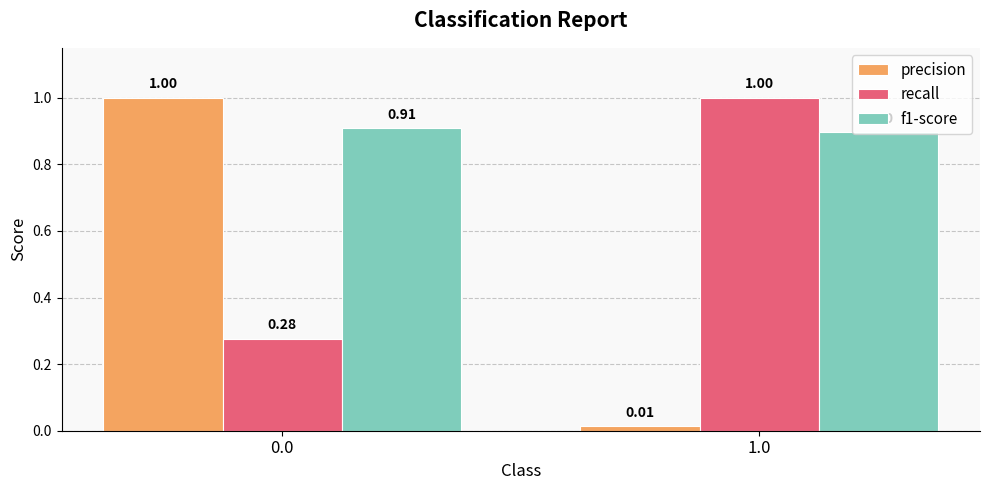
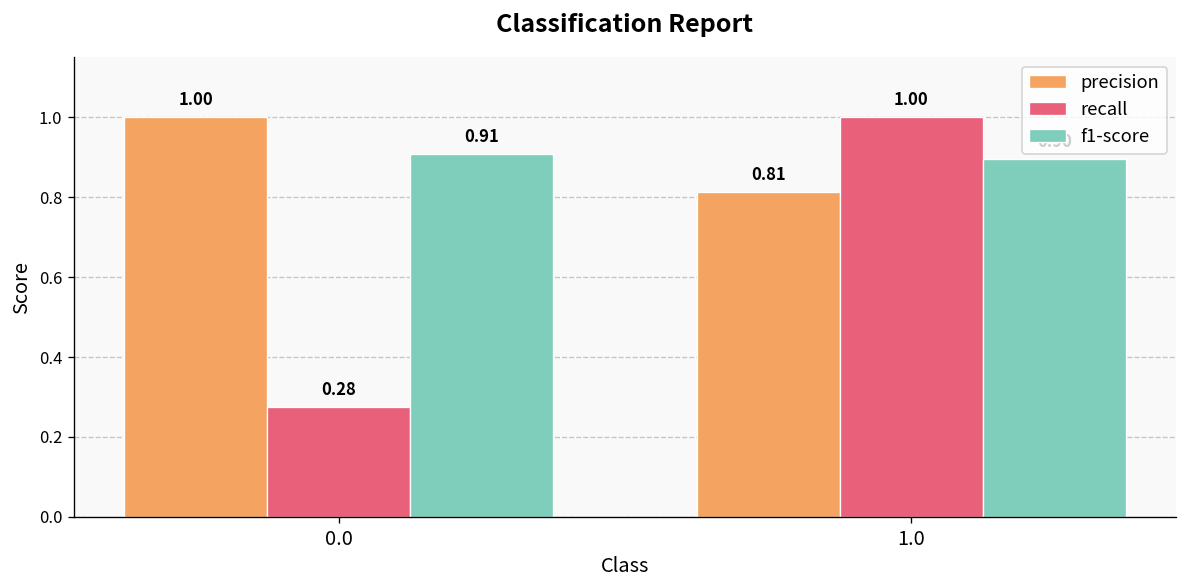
precision, 1.0: 0.01 -> 0.81
